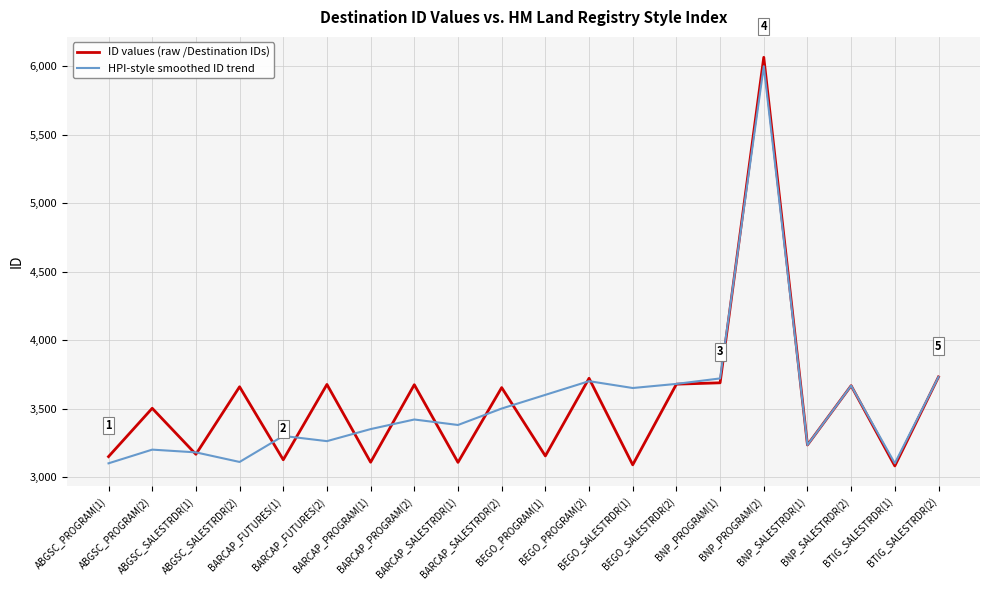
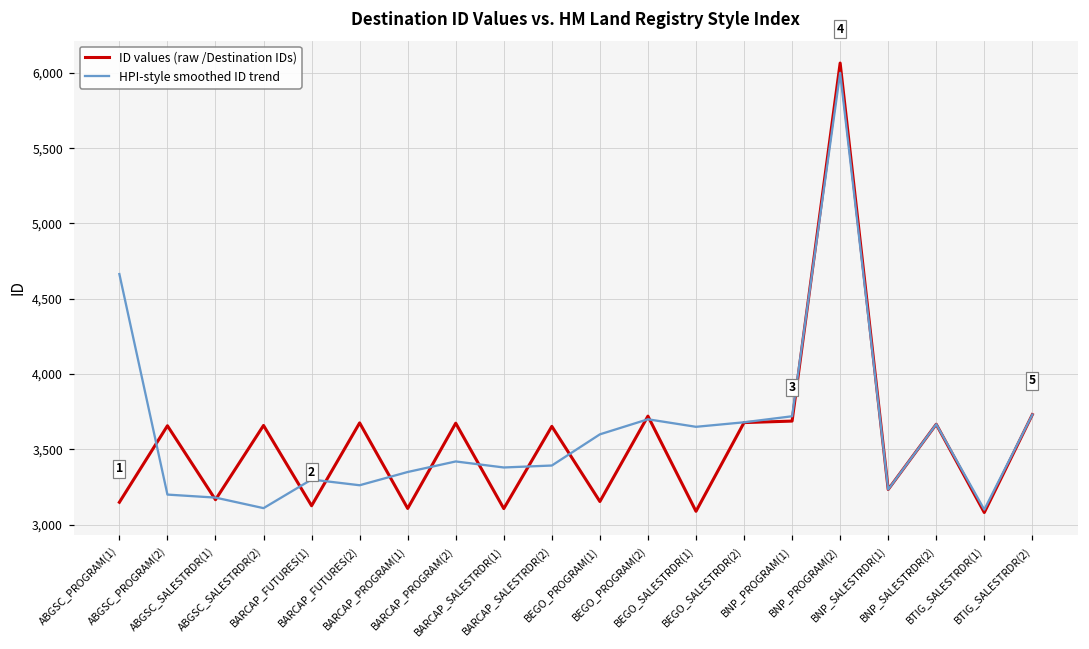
HPI-style smoothed ID trend, ABGSC_PROGRAM(1): 3,100 -> 4,660
ID values (raw /Destination IDs), ABGSC_PROGRAM(2): 3,500 -> 3,660
HPI-style smoothed ID trend, BARCAP_SALESTRDR(2): 3,500 -> 3,390
